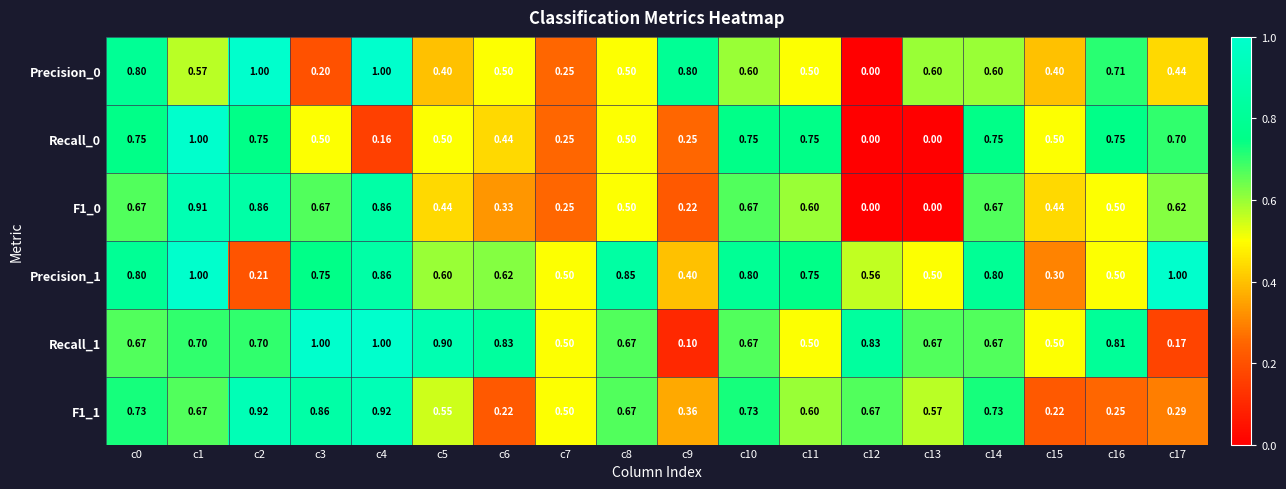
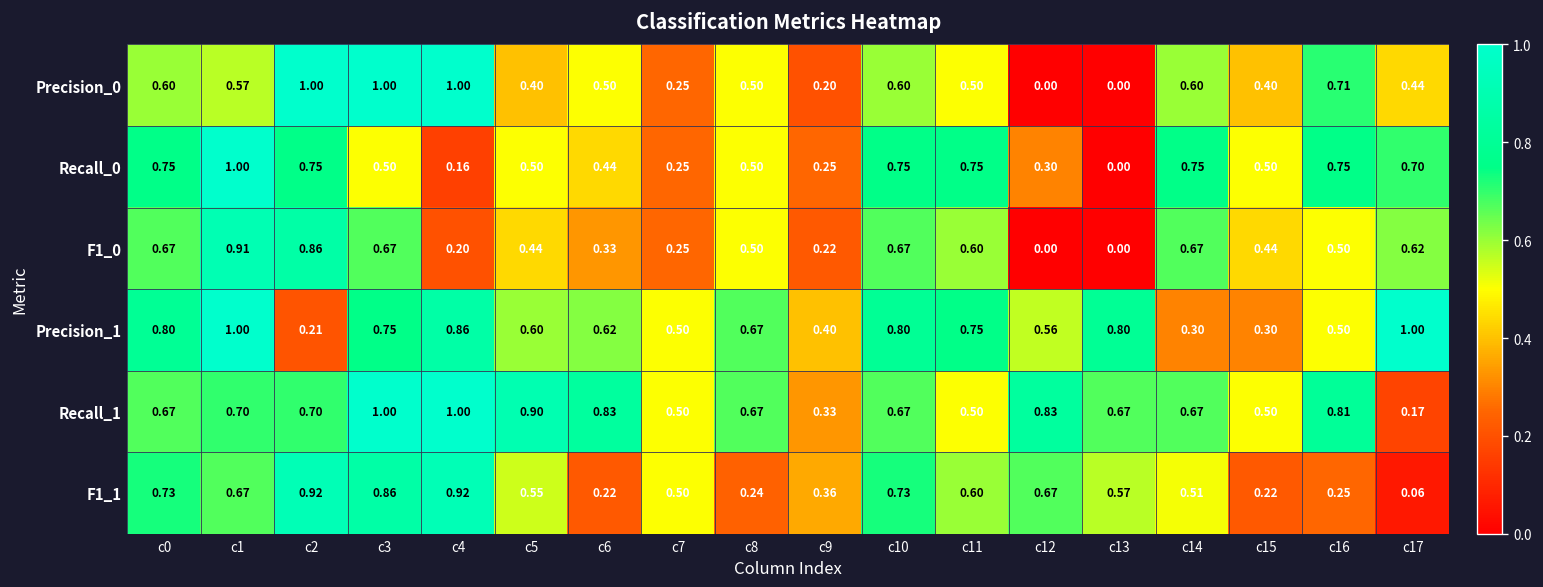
Precision_0, c0: 0.80 -> 0.60
Precision_0, c3: 0.20 -> 1.00
Precision_0, c9: 0.80 -> 0.20
Precision_0, c13: 0.60 -> 0.00
Recall_0, c12: 0.00 -> 0.30
F1_0, c4: 0.86 -> 0.20
Precision_1, c8: 0.85 -> 0.67
Precision_1, c13: 0.50 -> 0.80
Precision_1, c14: 0.80 -> 0.30
Recall_1, c9: 0.10 -> 0.33
F1_1, c8: 0.67 -> 0.24
F1_1, c14: 0.73 -> 0.51
F1_1, c17: 0.29 -> 0.06
